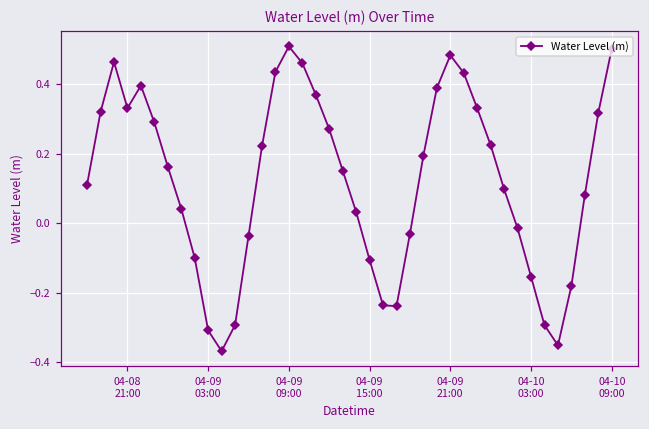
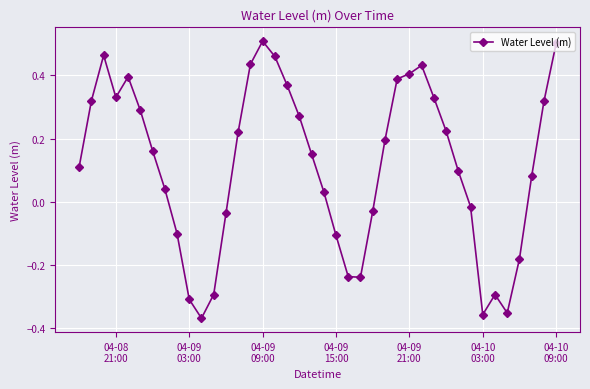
04-09 21:00: 0.48 -> 0.41
04-10 03:00: -0.15 -> -0.36
